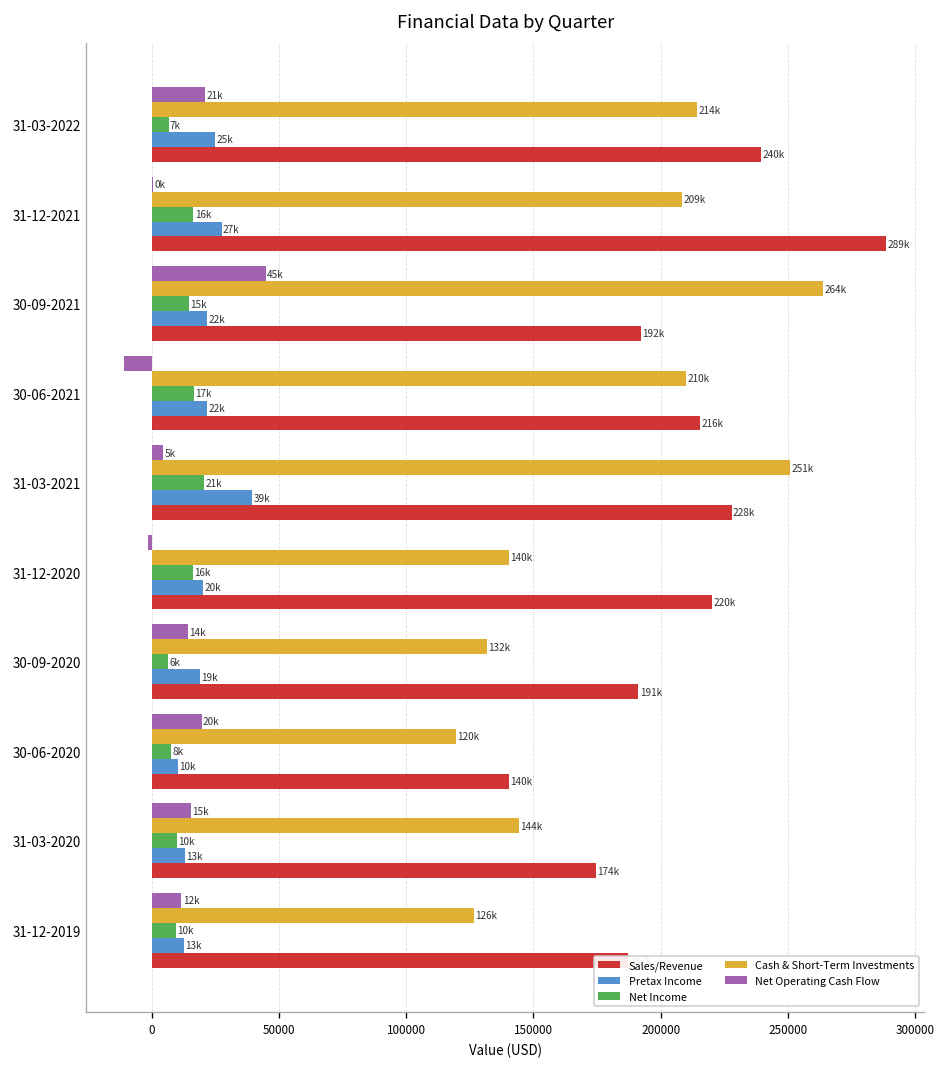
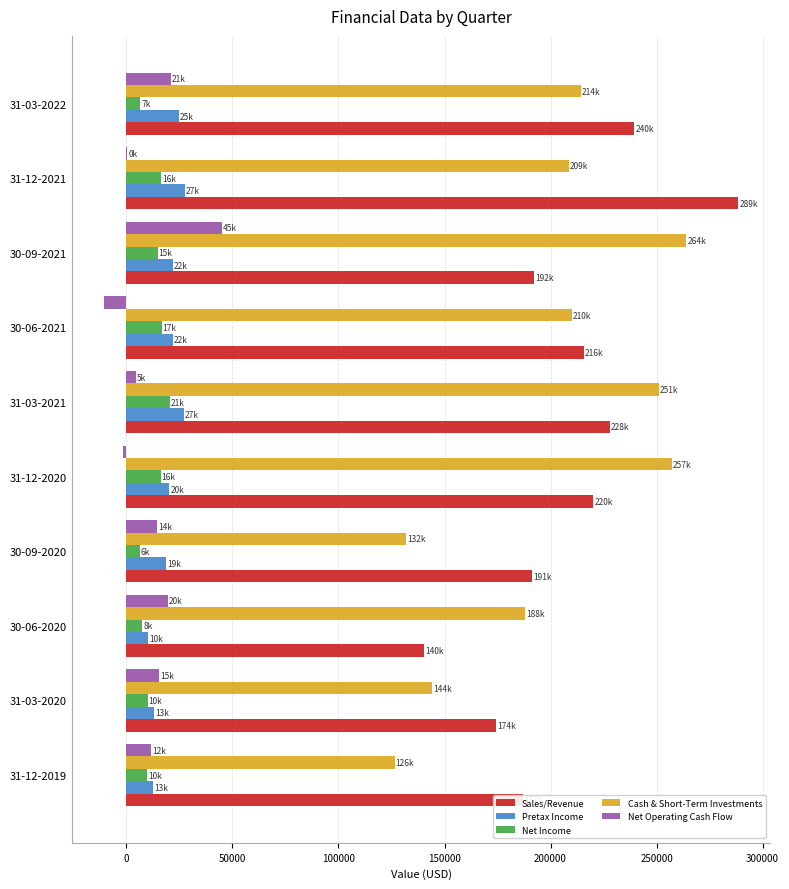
Pretax Income, 31-03-2021: 39k -> 27k
Cash & Short-Term Investments, 31-12-2020: 140k -> 257k
Cash & Short-Term Investments, 30-06-2020: 120k -> 188k
